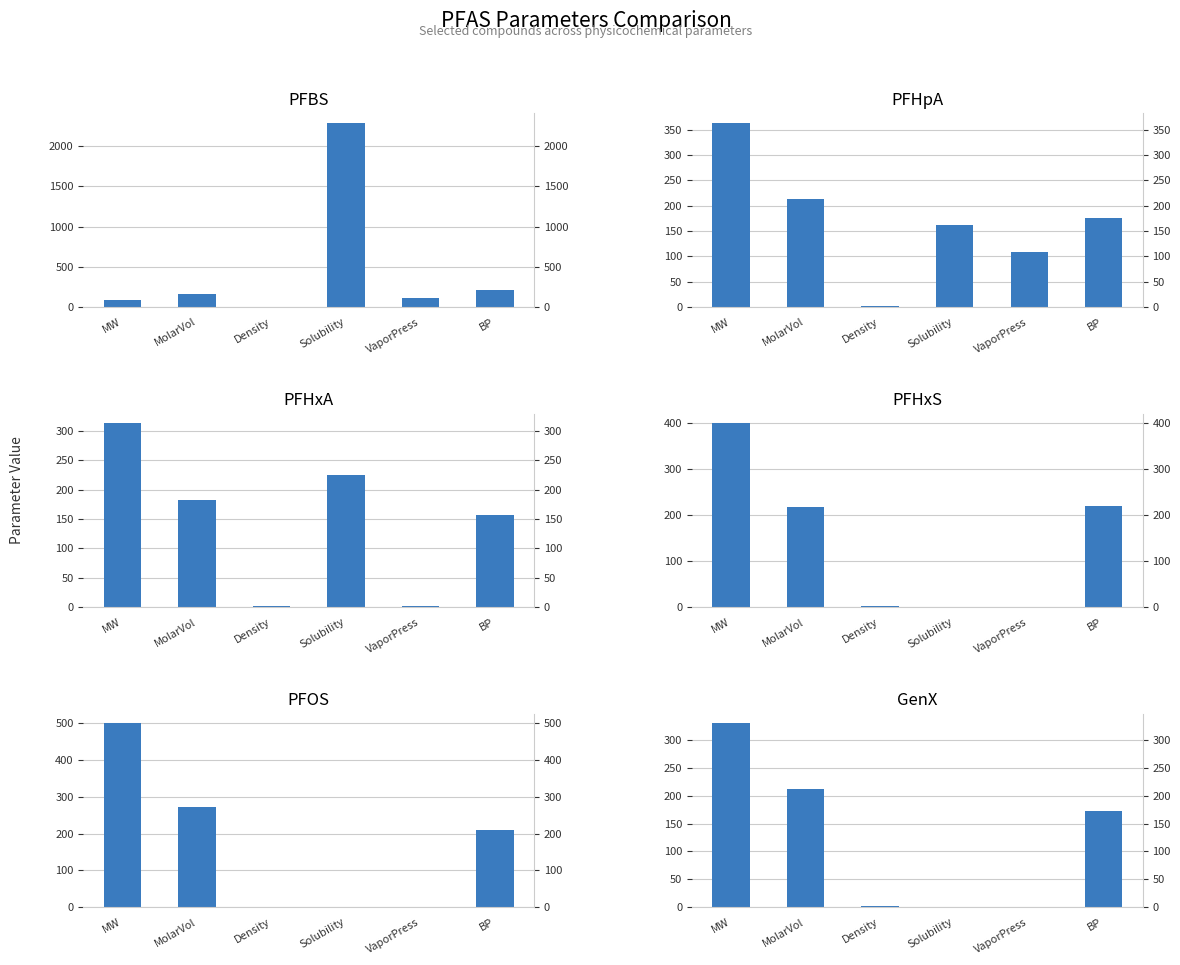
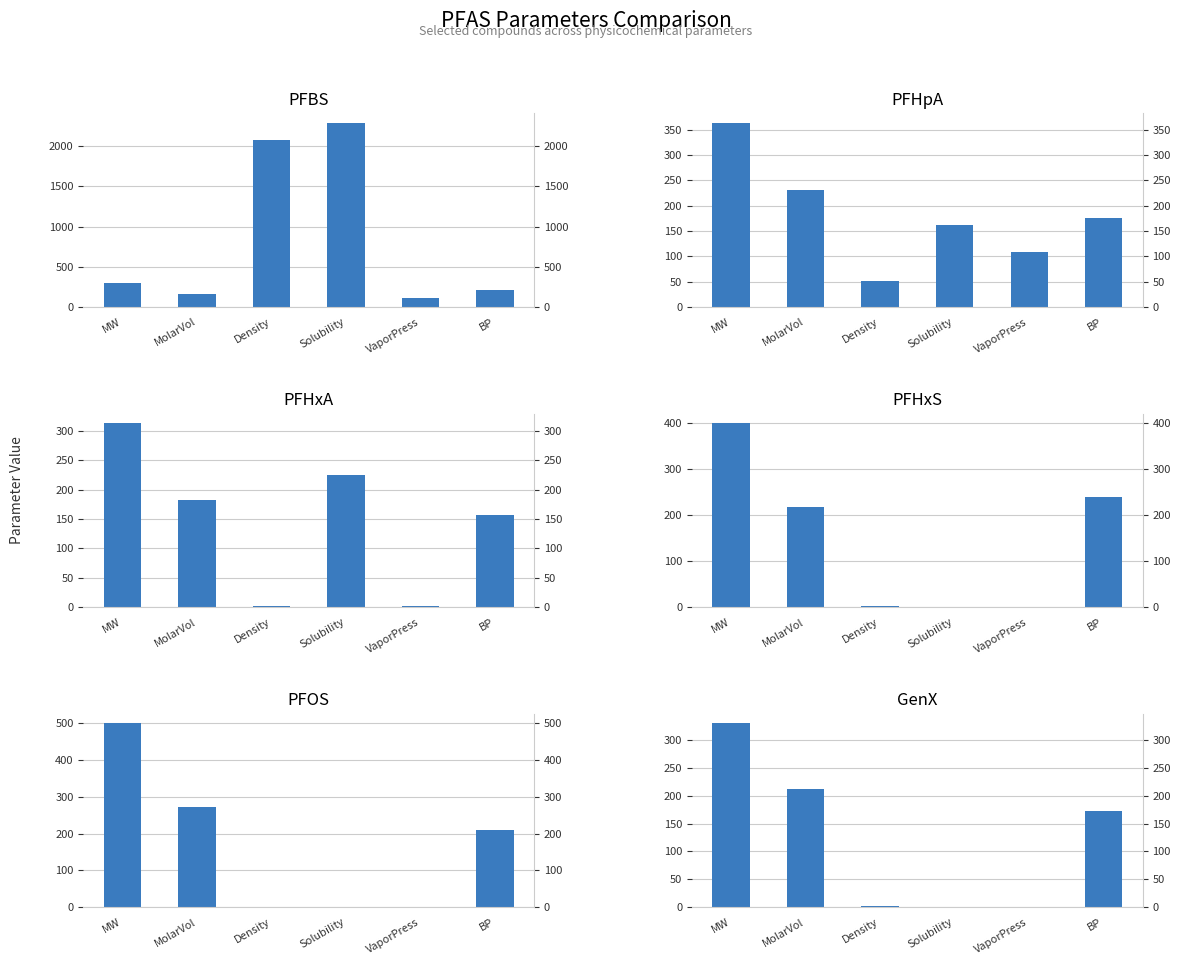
PFBS, MW: 100 -> 300
PFBS, Density: 0 -> 2100
PFHpA, MolarVol: 210 -> 230
PFHpA, Density: 0 -> 50
PFHxS, BP: 220 -> 240
